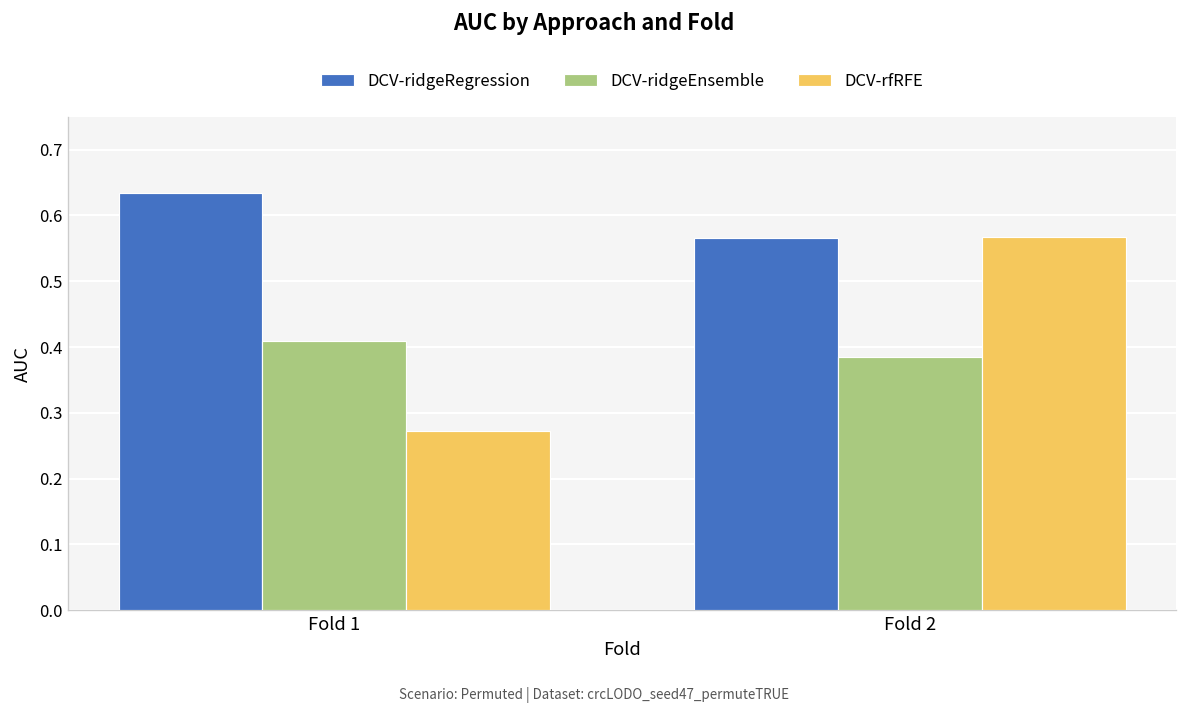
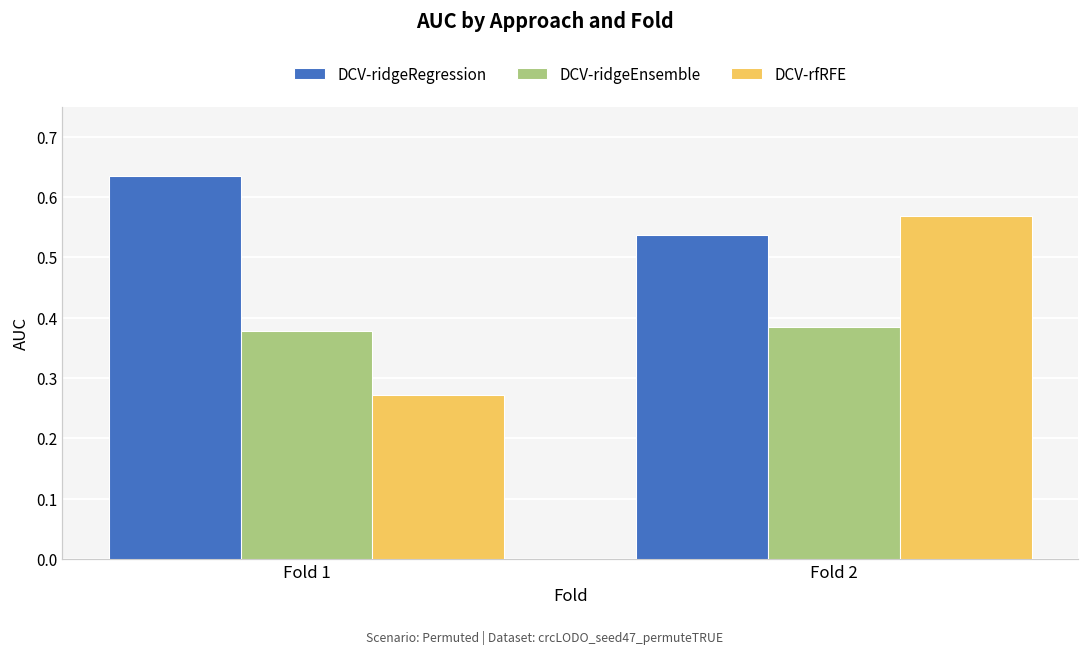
DCV-ridgeEnsemble, Fold 1: 0.41 -> 0.38
DCV-ridgeRegression, Fold 2: 0.57 -> 0.54
